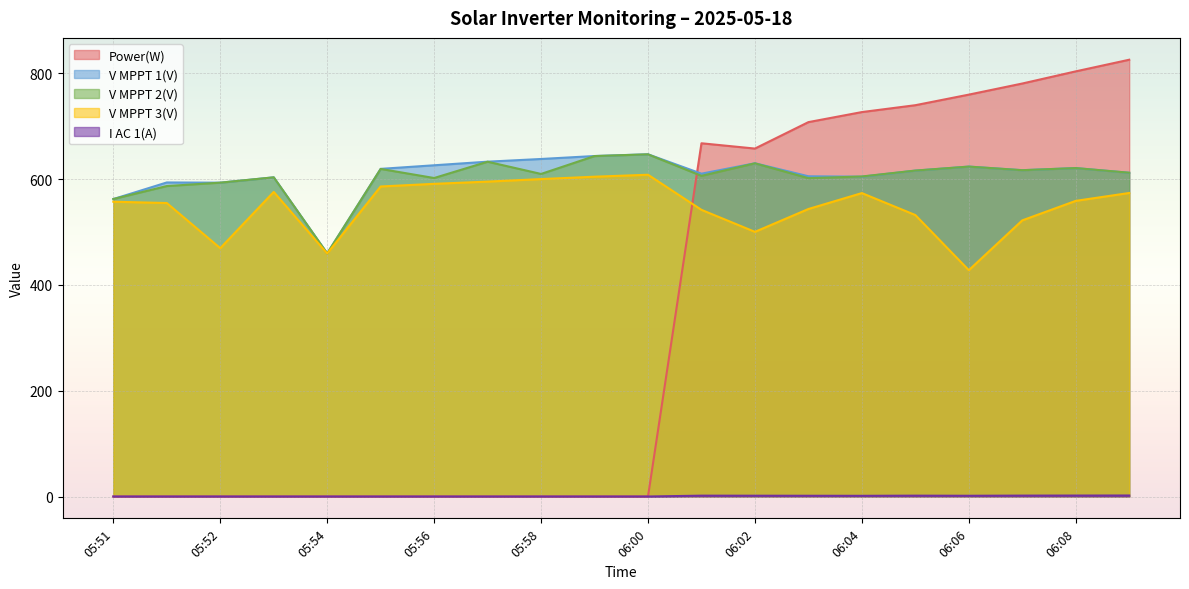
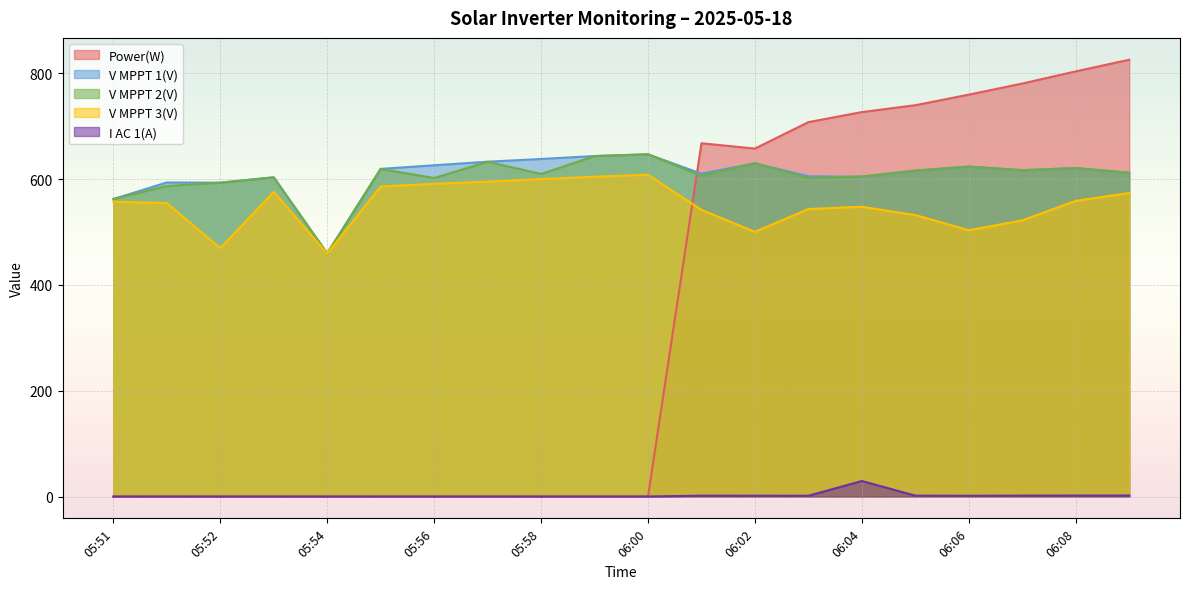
V MPPT 3(V), 06:04: 570 -> 550
I AC 1(A), 06:04: 0 -> 30
V MPPT 3(V), 06:06: 430 -> 500
